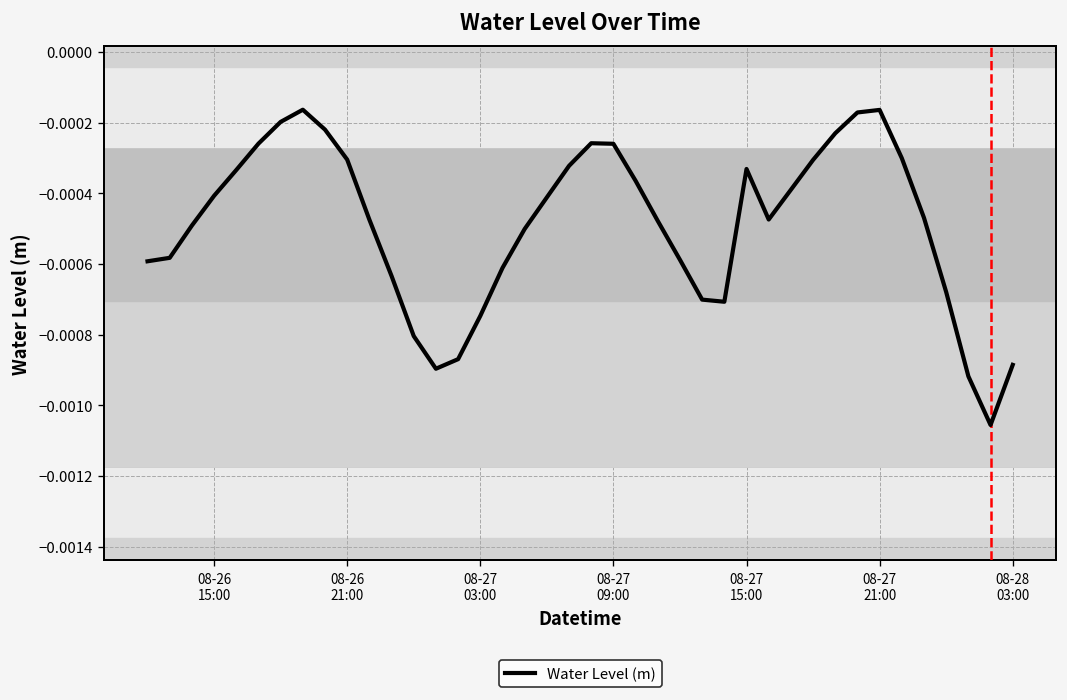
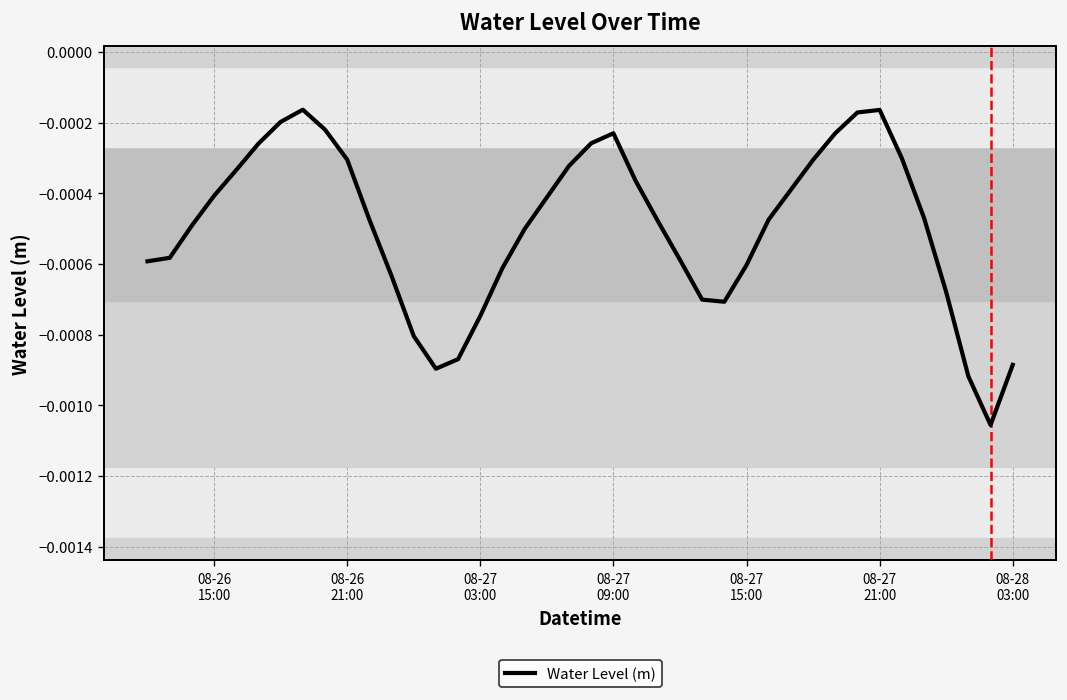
08-27 09:00: -0.00026 -> -0.00023
08-27 15:00: -0.00033 -> -0.00060
